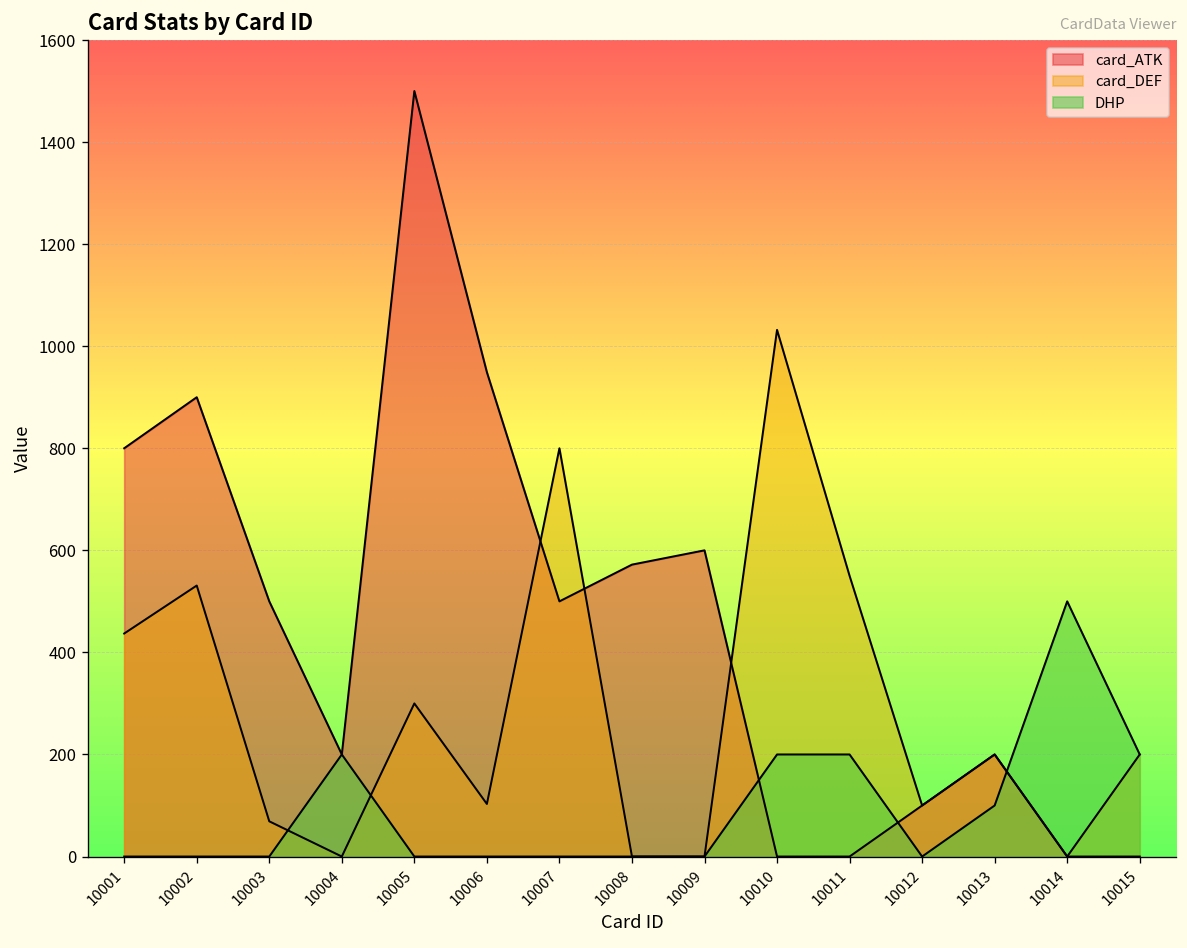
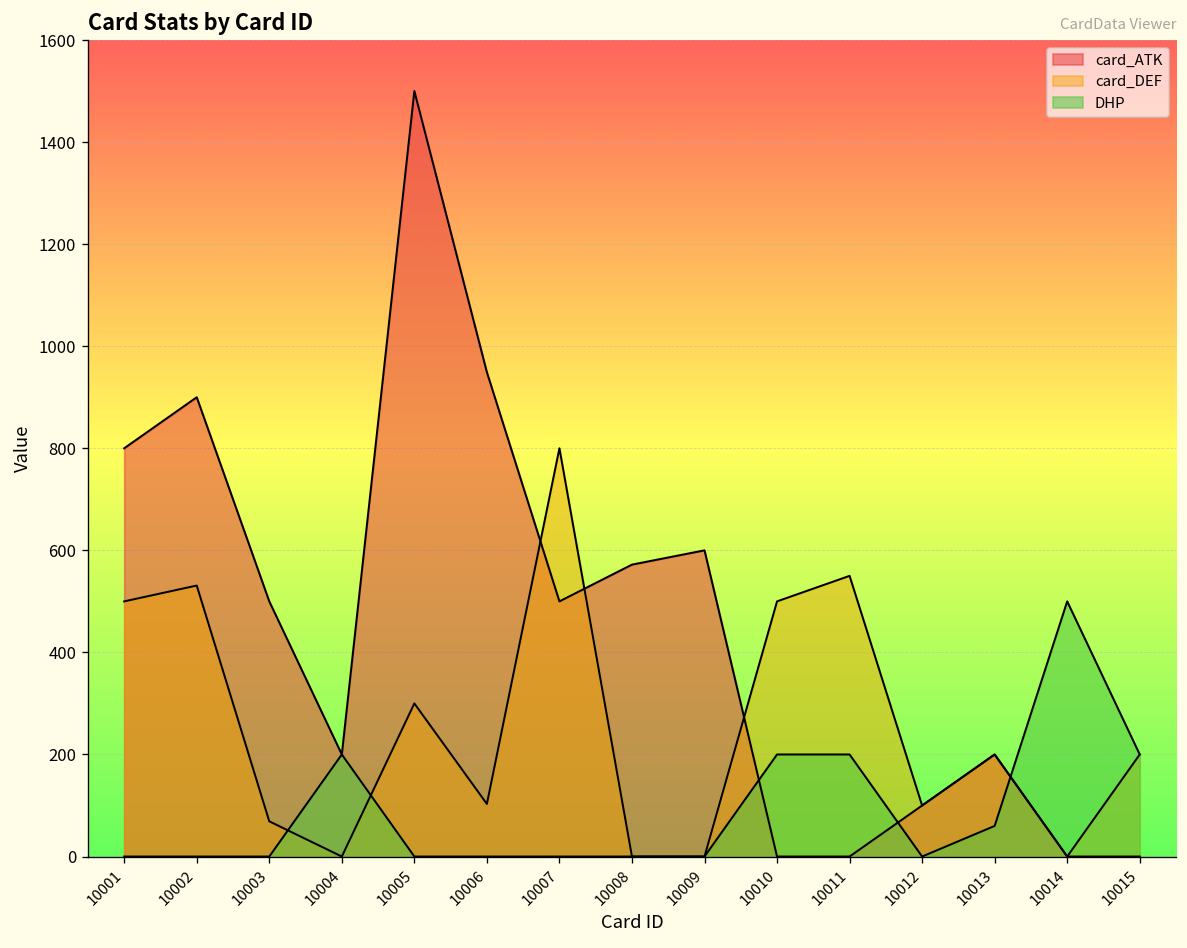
card_DEF, 10001: 440 -> 500
card_DEF, 10010: 1030 -> 500
DHP, 10013: 100 -> 60
